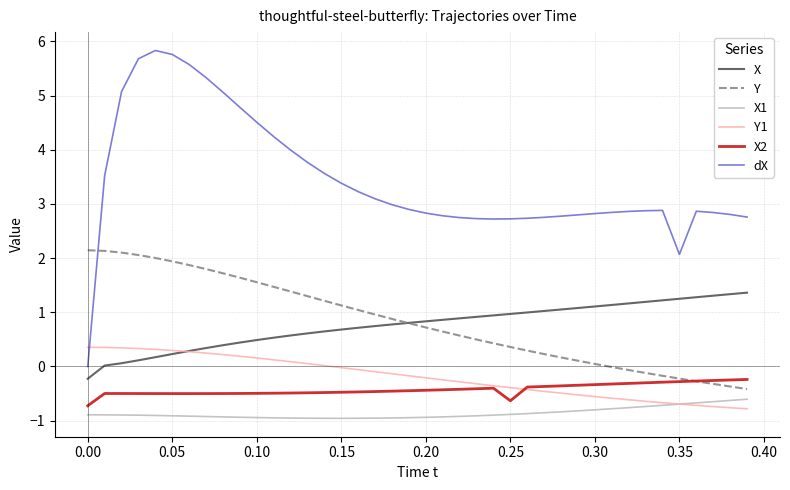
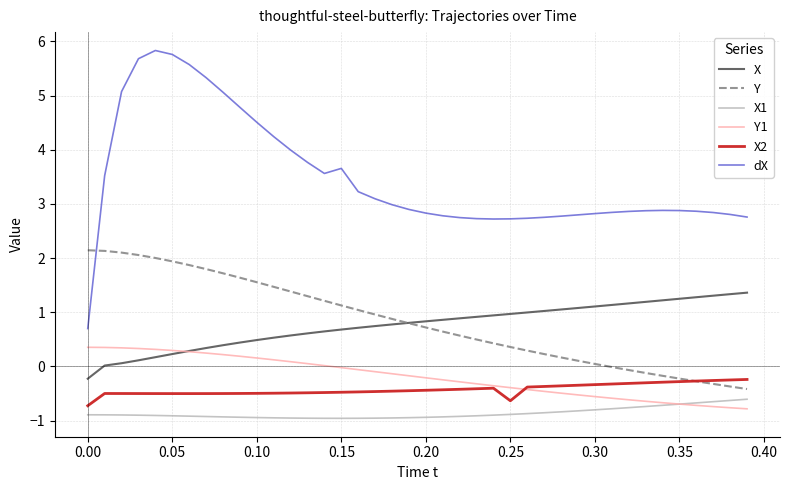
dX, 0.00: 0.0 -> 0.7
dX, 0.15: 3.4 -> 3.7
dX, 0.35: 2.1 -> 2.9
